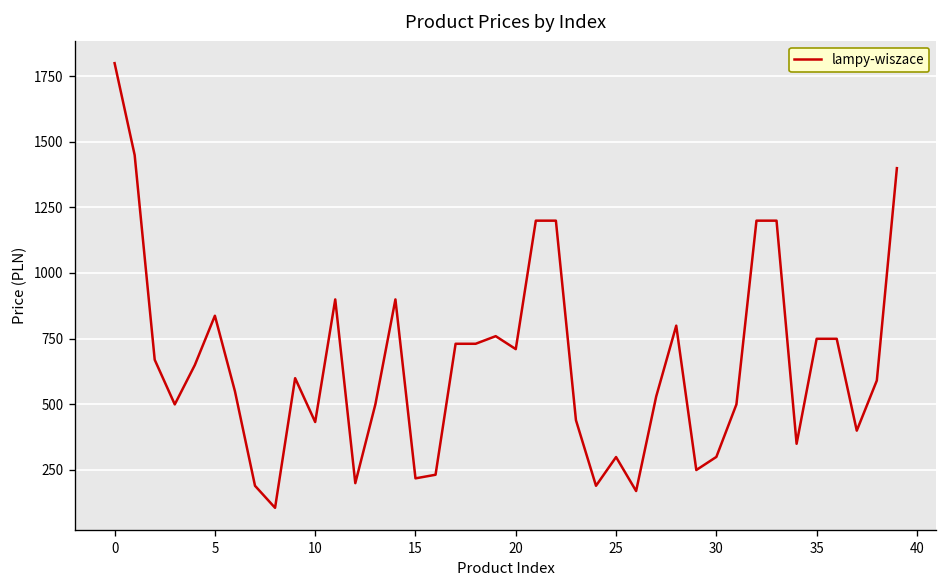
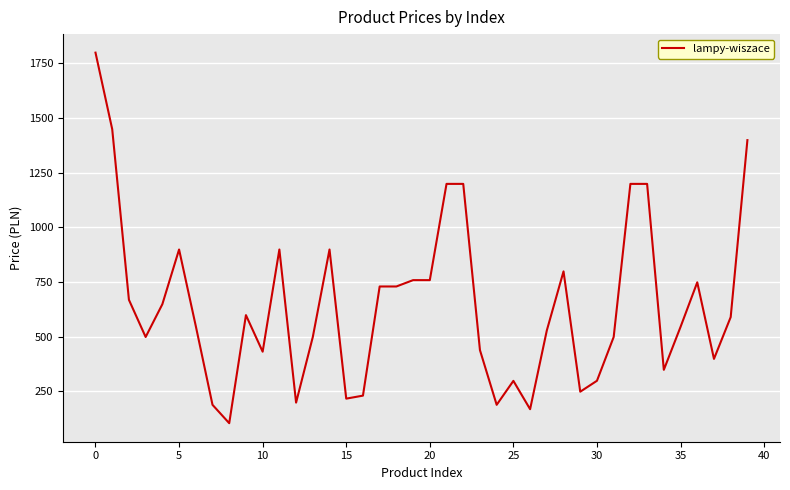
5: 840 -> 900
20: 710 -> 760
35: 750 -> 550
